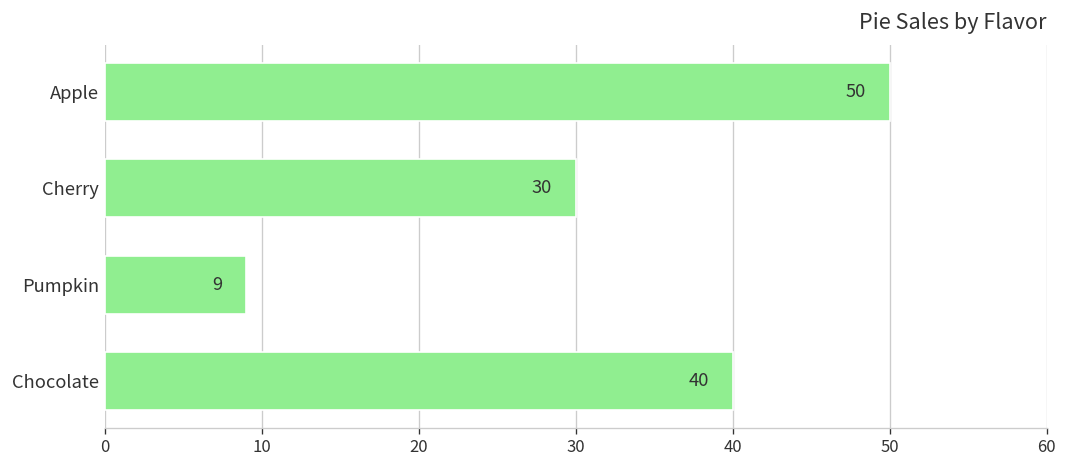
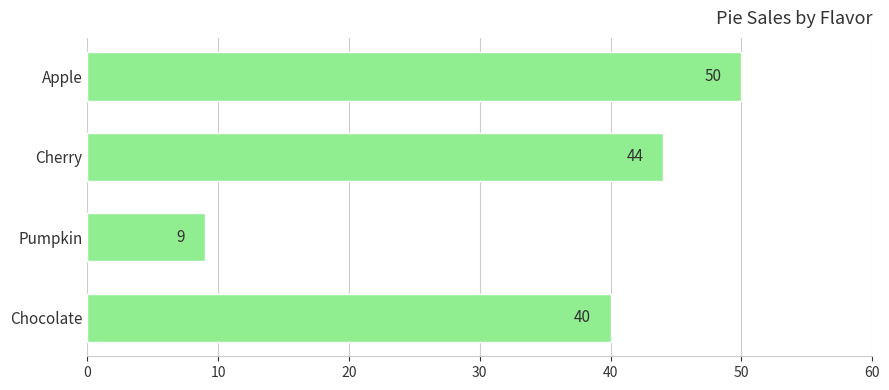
Cherry: 30 -> 44
